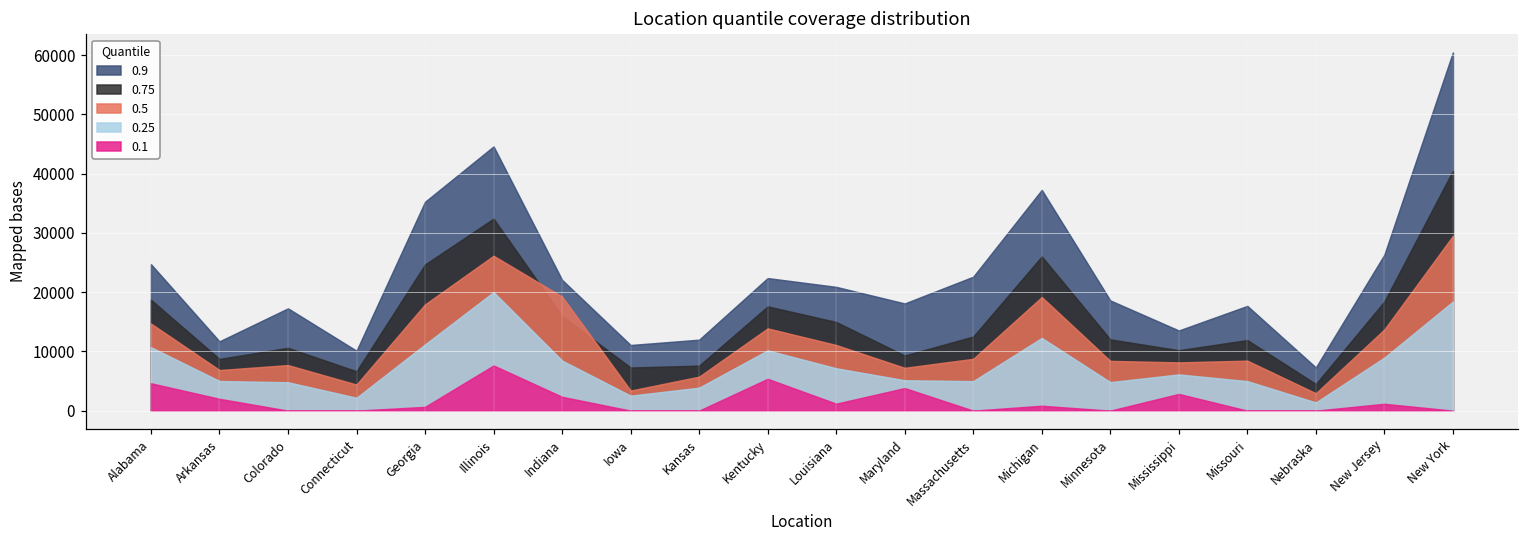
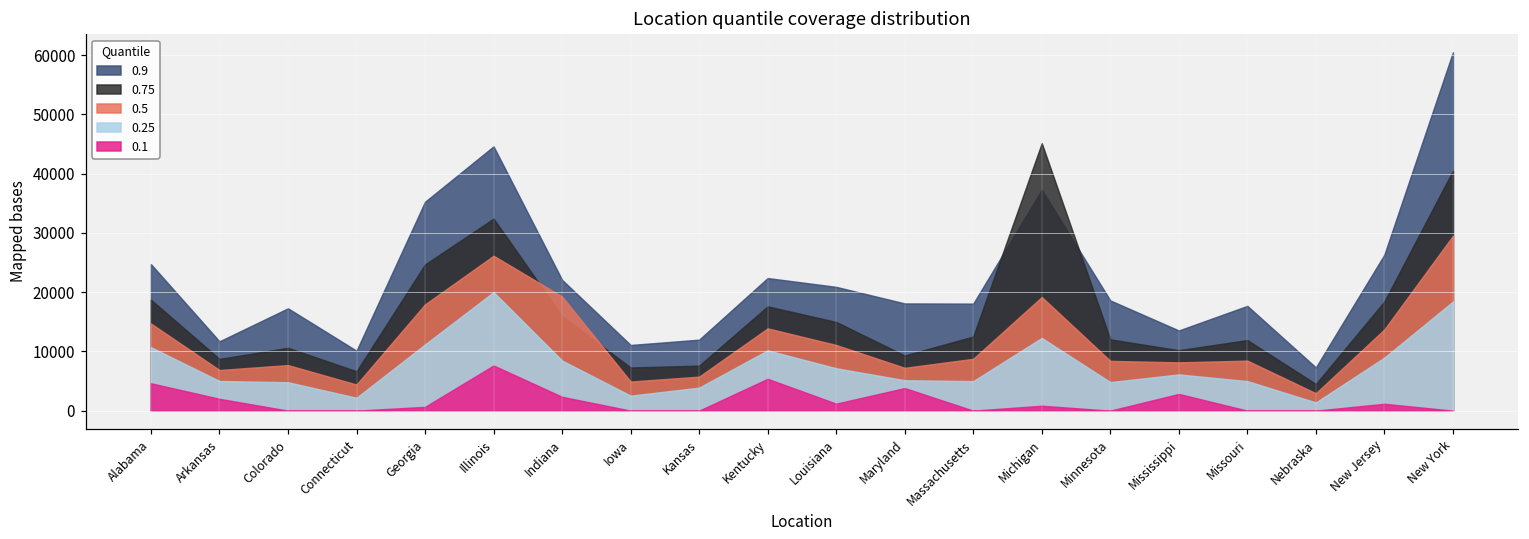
0.5, Iowa: 3000 -> 5000
0.9, Massachusetts: 23000 -> 18000
0.75, Michigan: 26000 -> 45000
